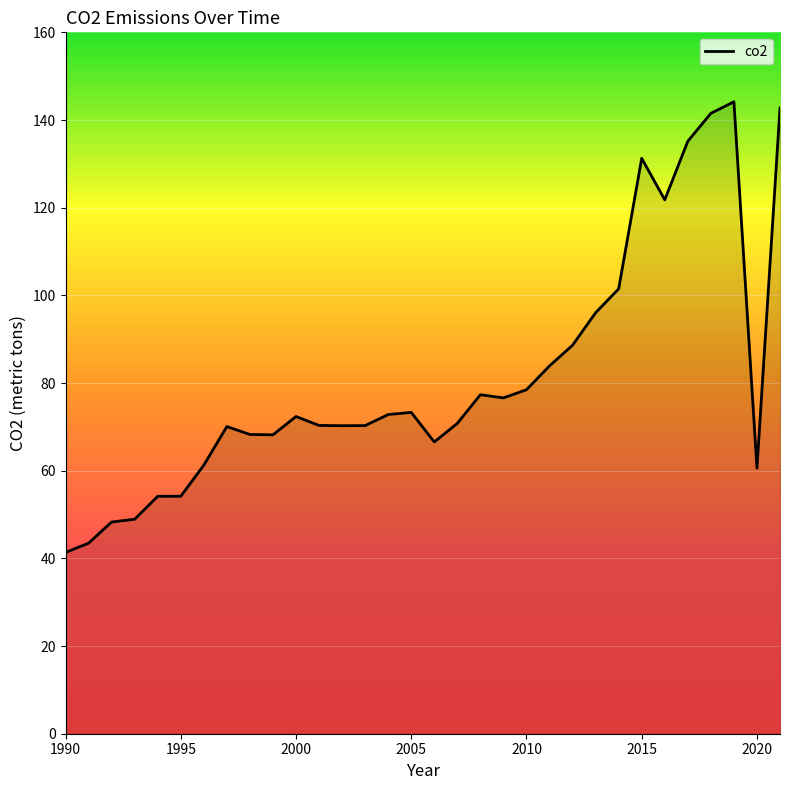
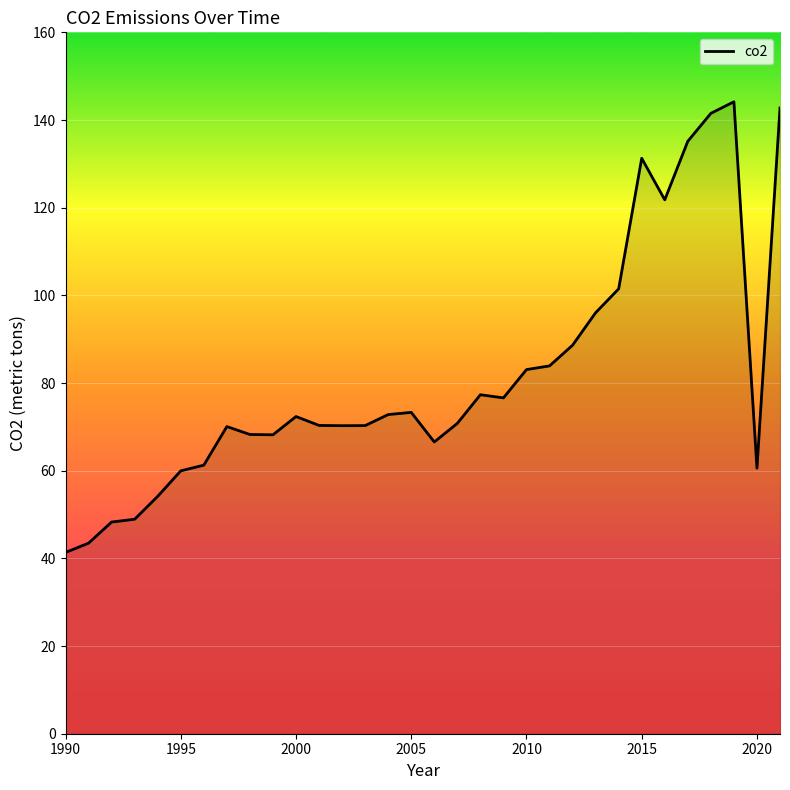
1995: 54 -> 60
2010: 78 -> 83
